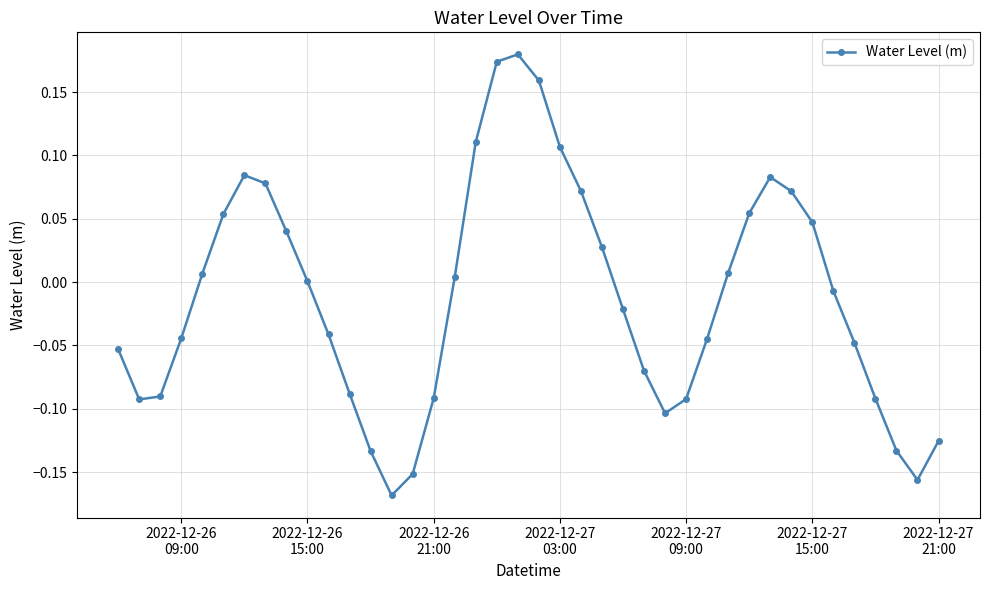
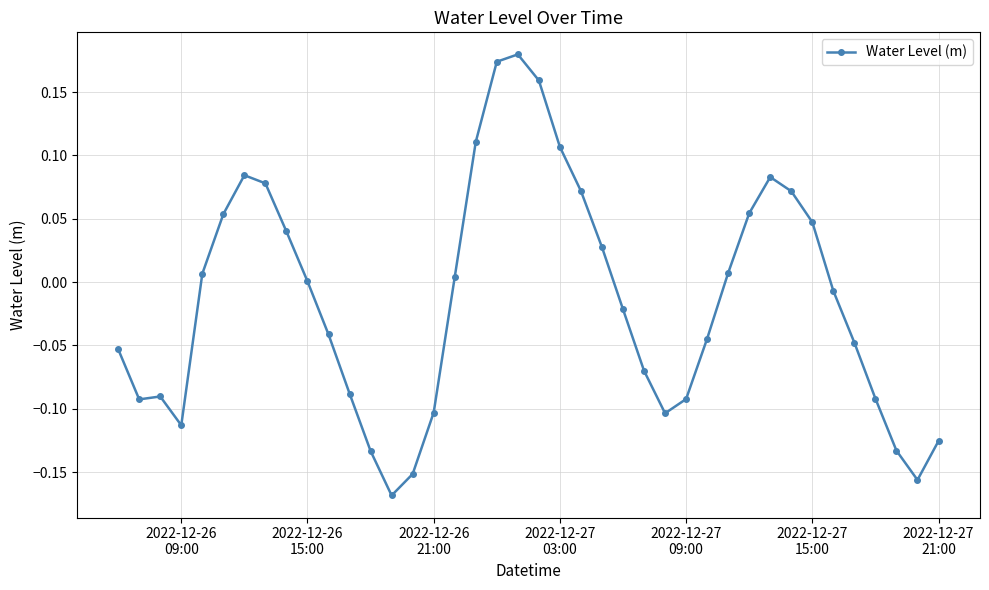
2022-12-26 09:00: -0.044 -> -0.113
2022-12-26 21:00: -0.092 -> -0.103
